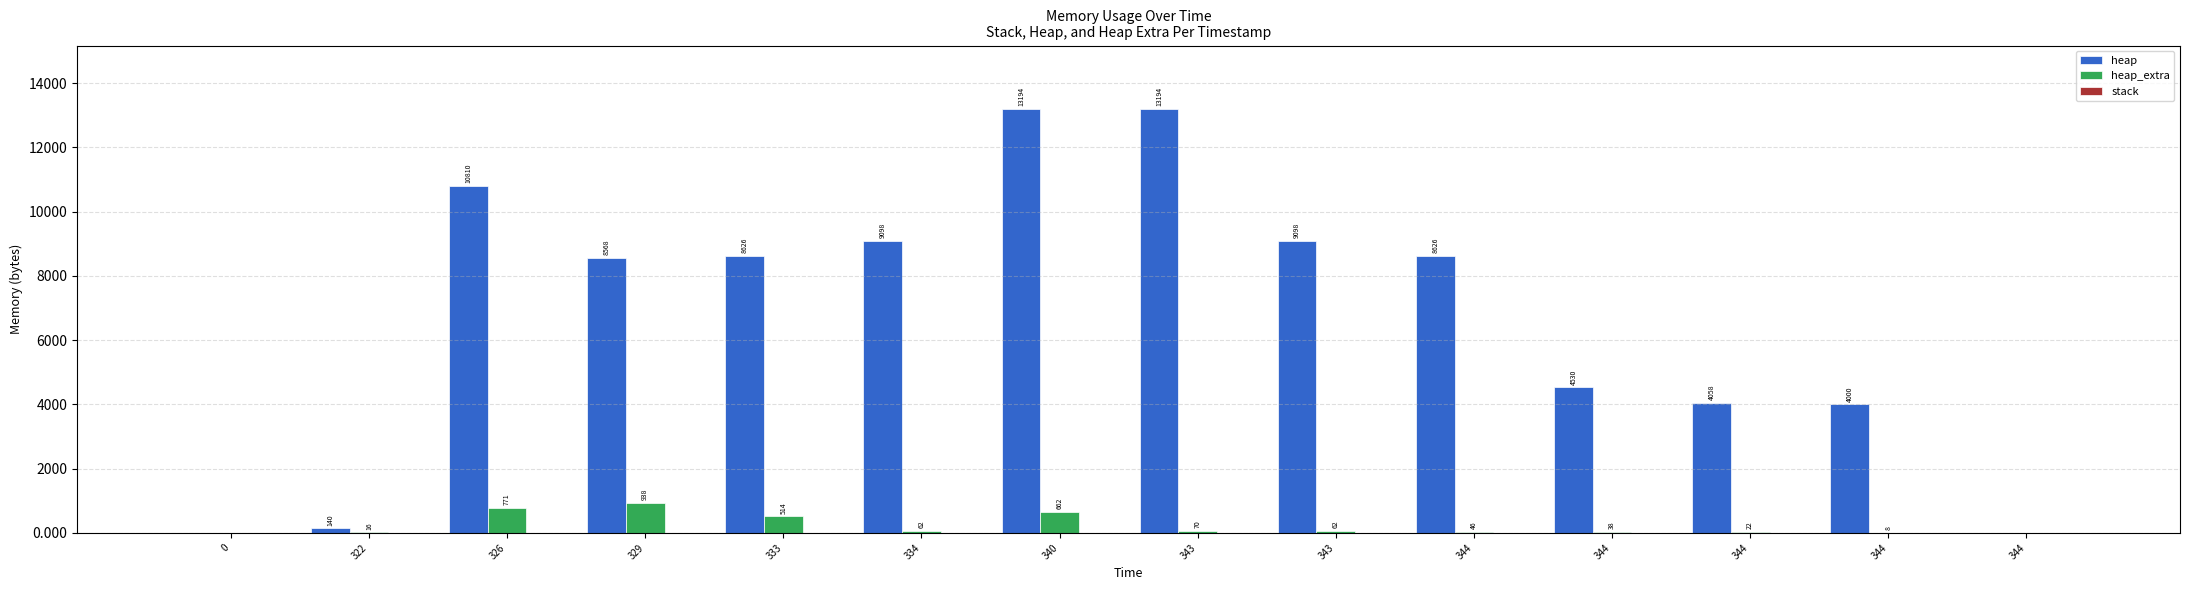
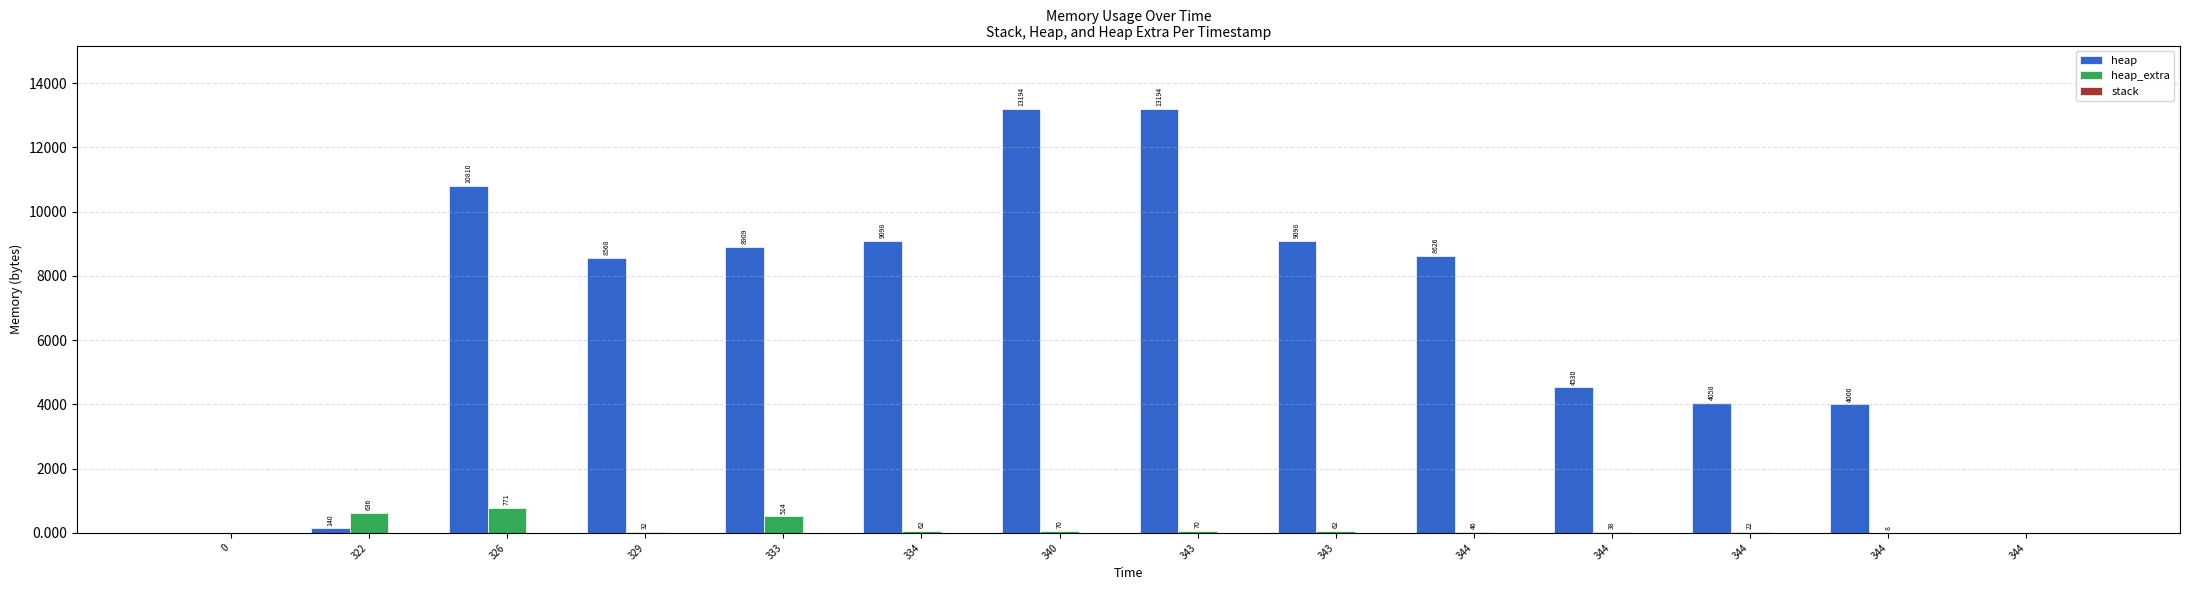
heap_extra, 322: 16 -> 636
heap_extra, 329: 938 -> 32
heap, 333: 8626 -> 8909
heap_extra, 340: 662 -> 70
